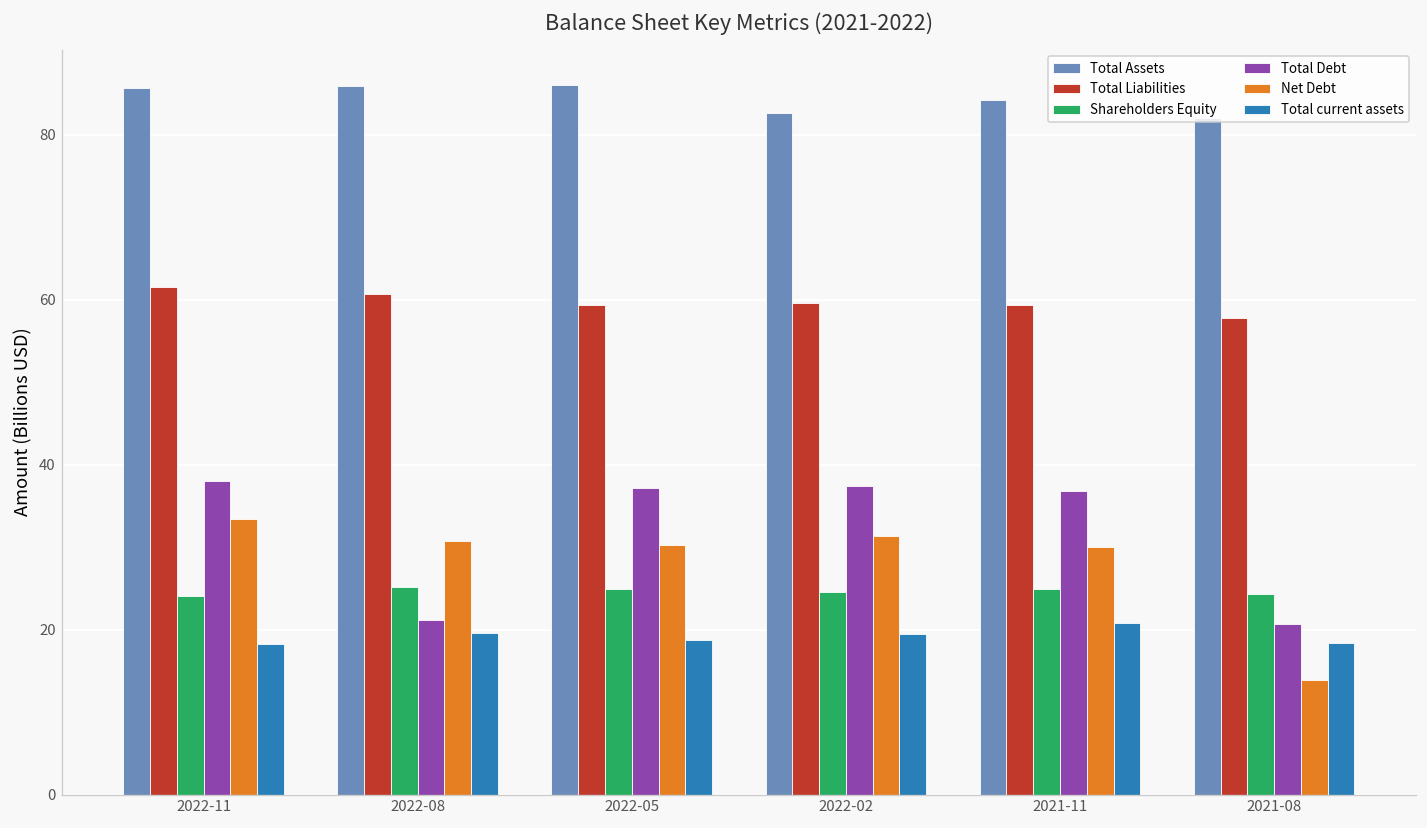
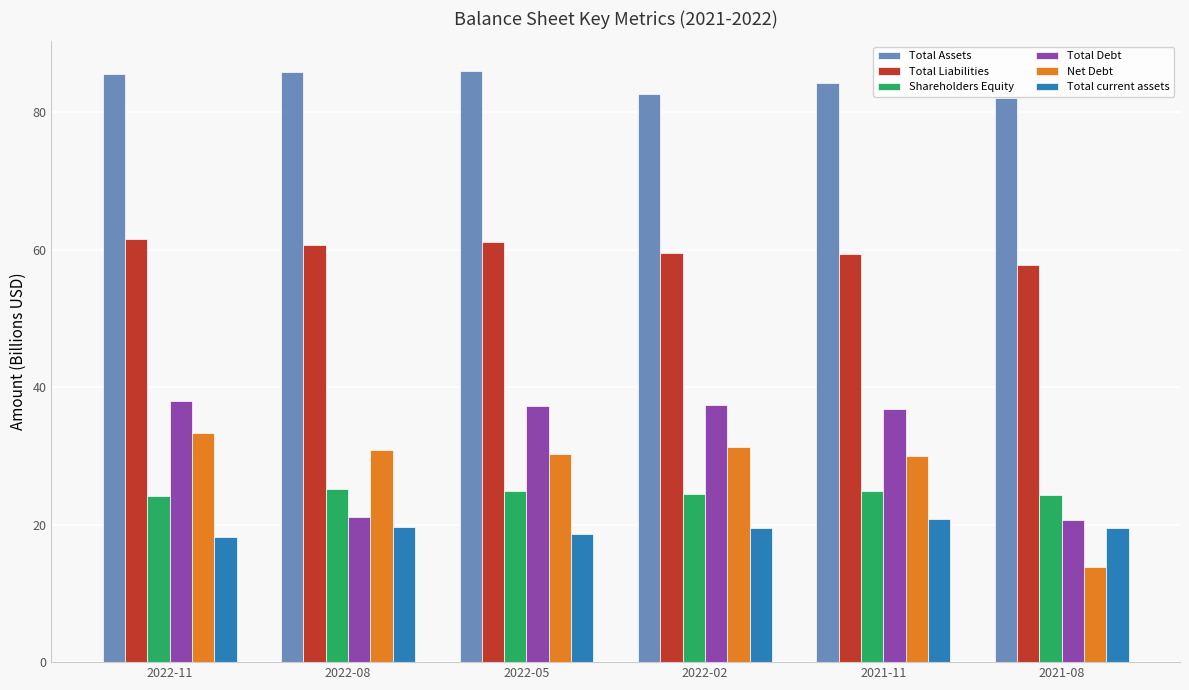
Total Liabilities, 2022-05: 59 -> 61
Total current assets, 2021-08: 18 -> 20
